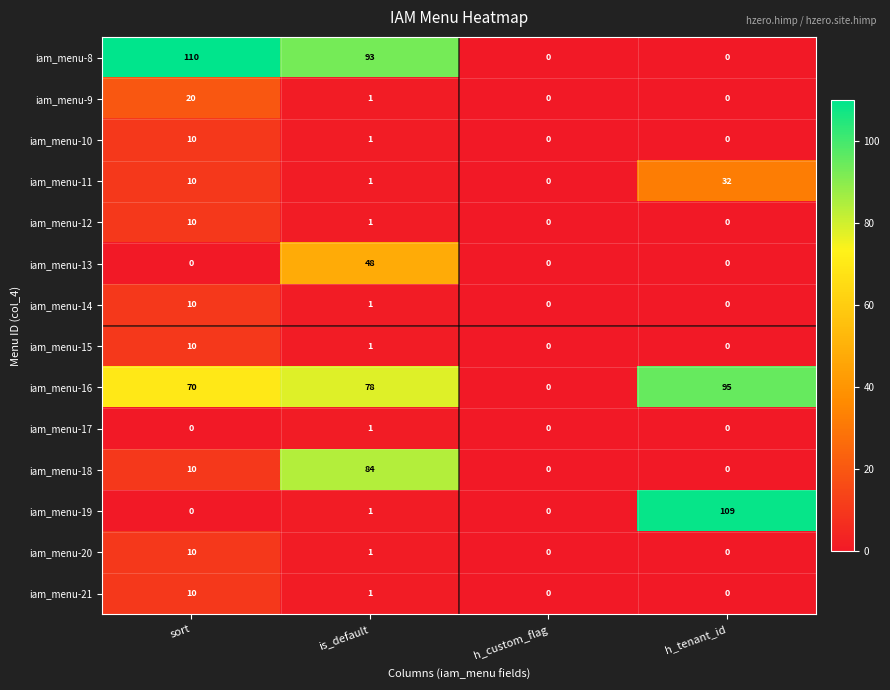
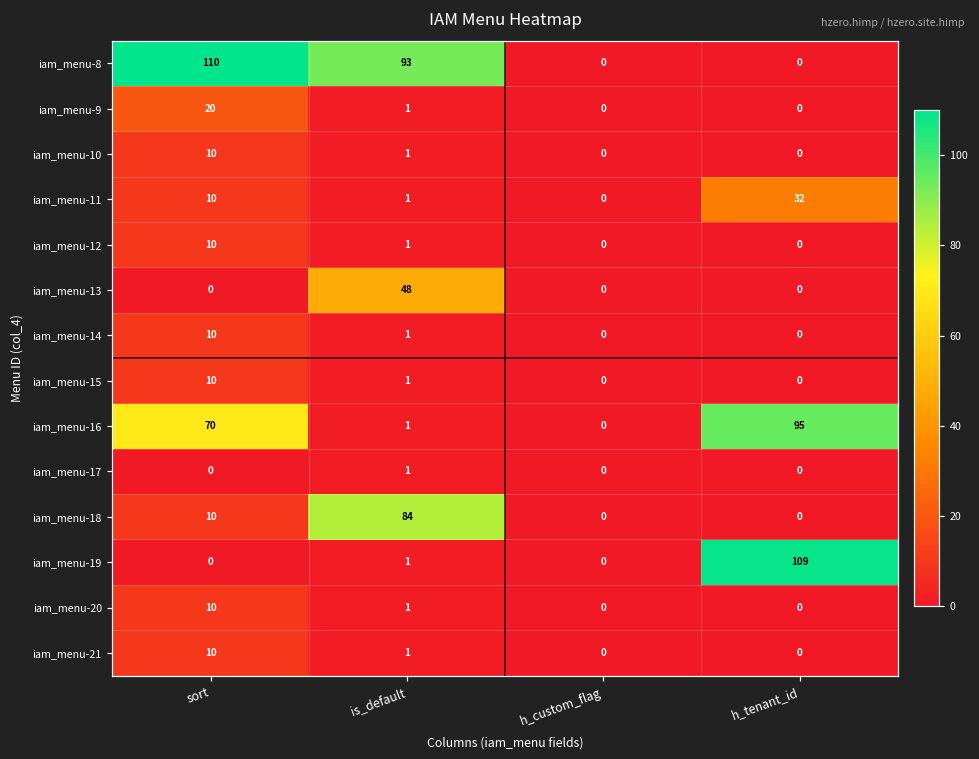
iam_menu-16, is_default: 78 -> 1
